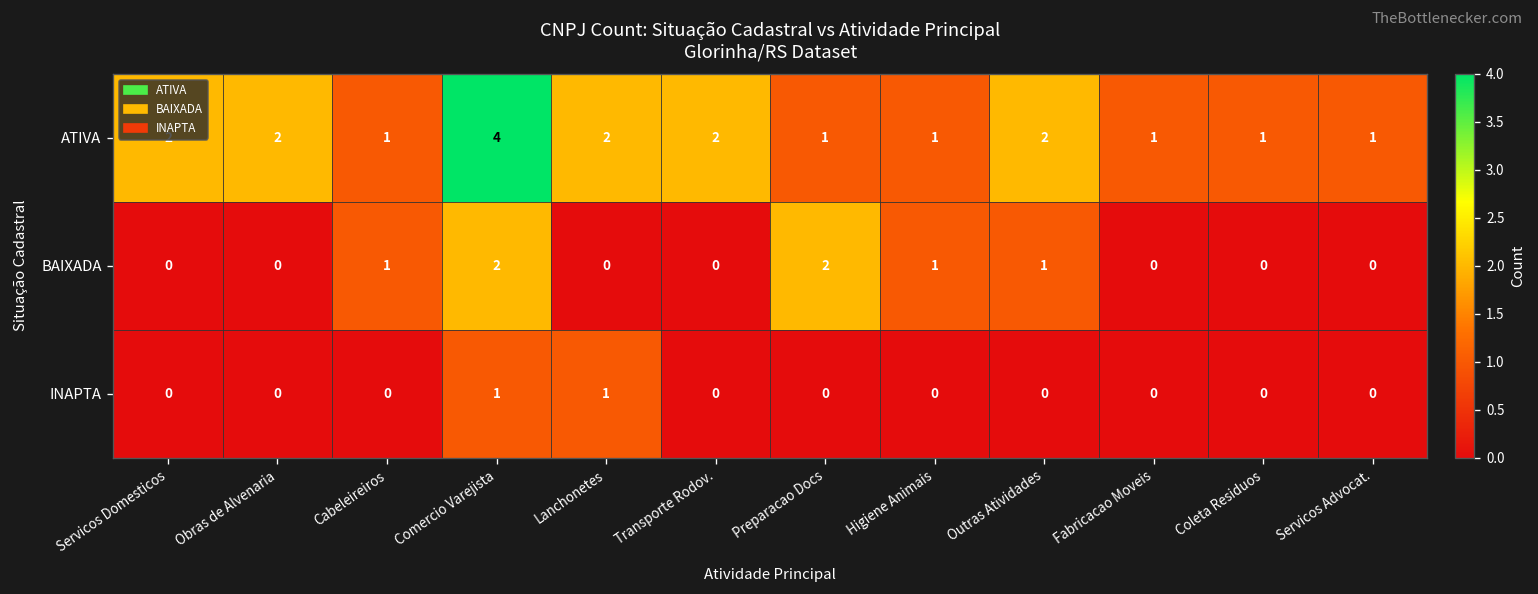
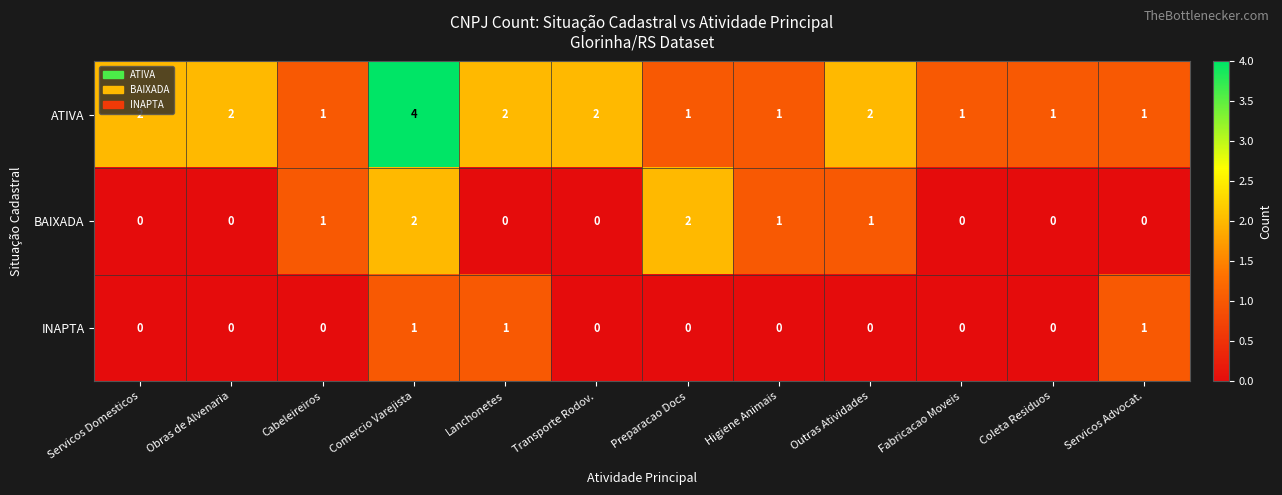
INAPTA, Servicos Advocat.: 0 -> 1
